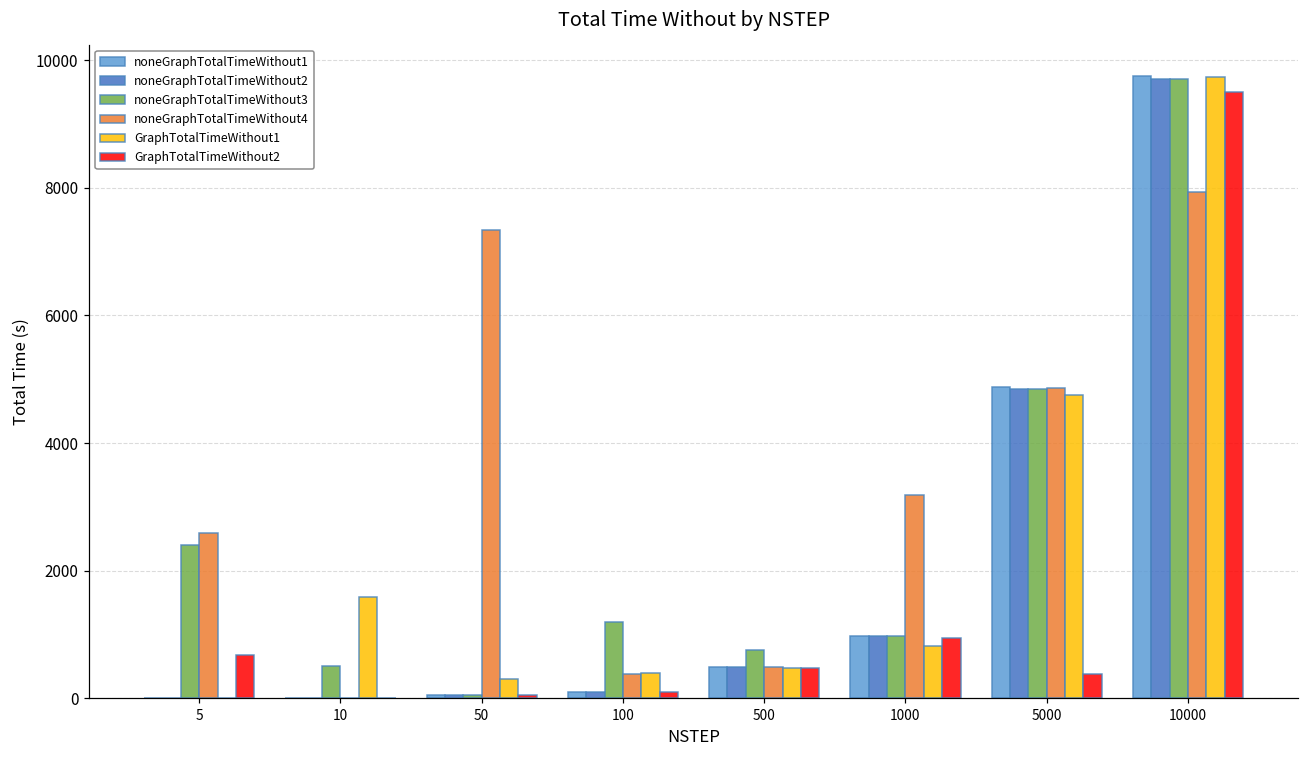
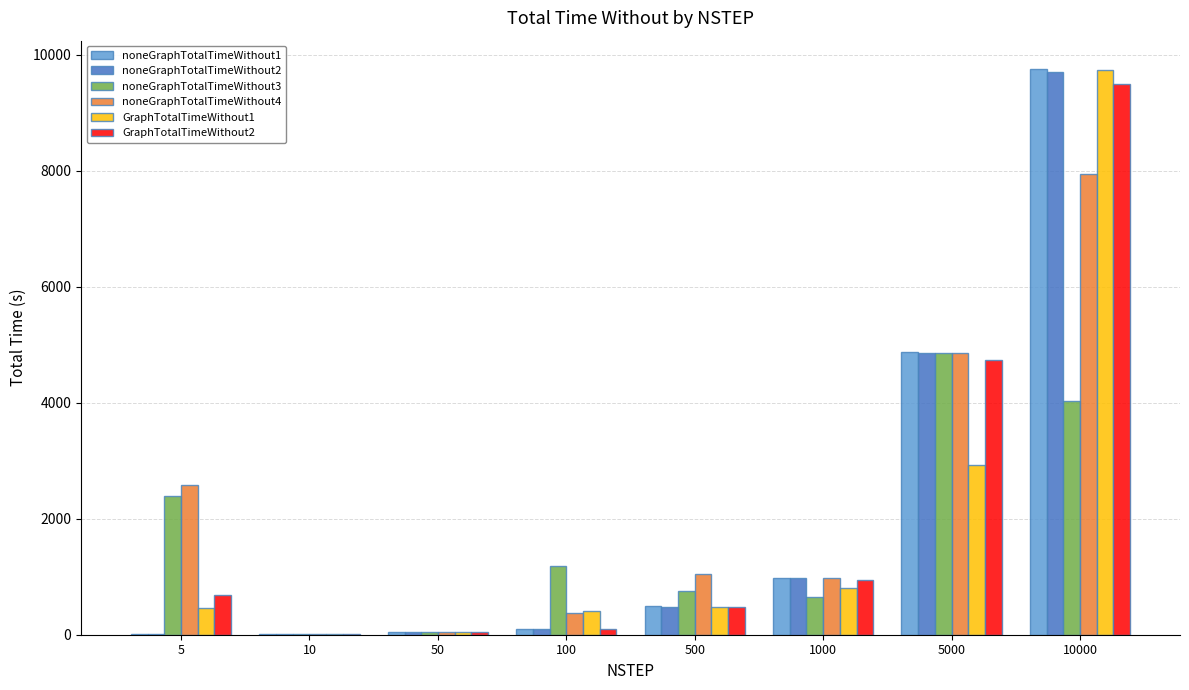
GraphTotalTimeWithout1, 5: 0 -> 500
noneGraphTotalTimeWithout3, 10: 500 -> 0
GraphTotalTimeWithout1, 10: 1600 -> 0
noneGraphTotalTimeWithout4, 50: 7300 -> 0
GraphTotalTimeWithout1, 50: 300 -> 0
noneGraphTotalTimeWithout4, 500: 500 -> 1000
noneGraphTotalTimeWithout3, 1000: 1000 -> 600
noneGraphTotalTimeWithout4, 1000: 3200 -> 1000
GraphTotalTimeWithout1, 5000: 4800 -> 2900
GraphTotalTimeWithout2, 5000: 400 -> 4700
noneGraphTotalTimeWithout3, 10000: 9700 -> 4000
